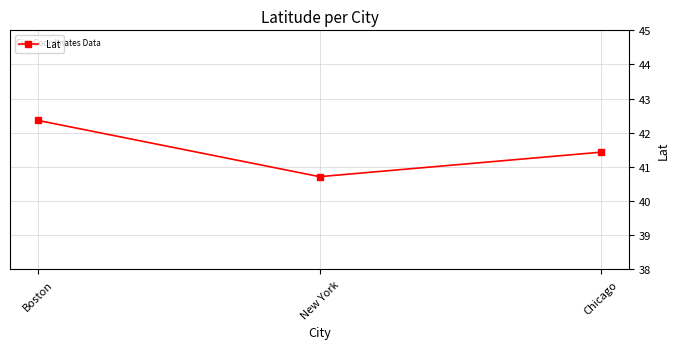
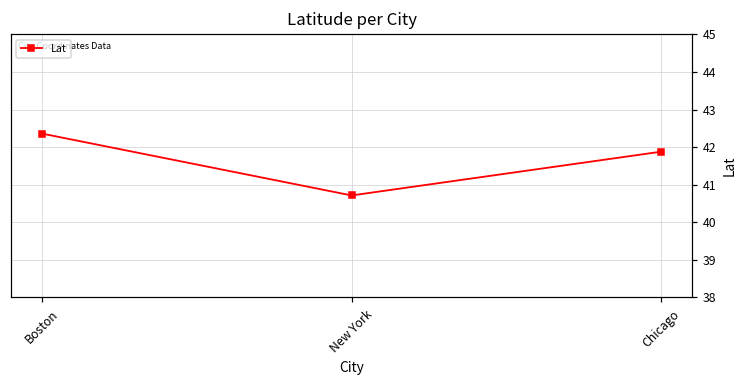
Chicago: 41.4 -> 41.9
